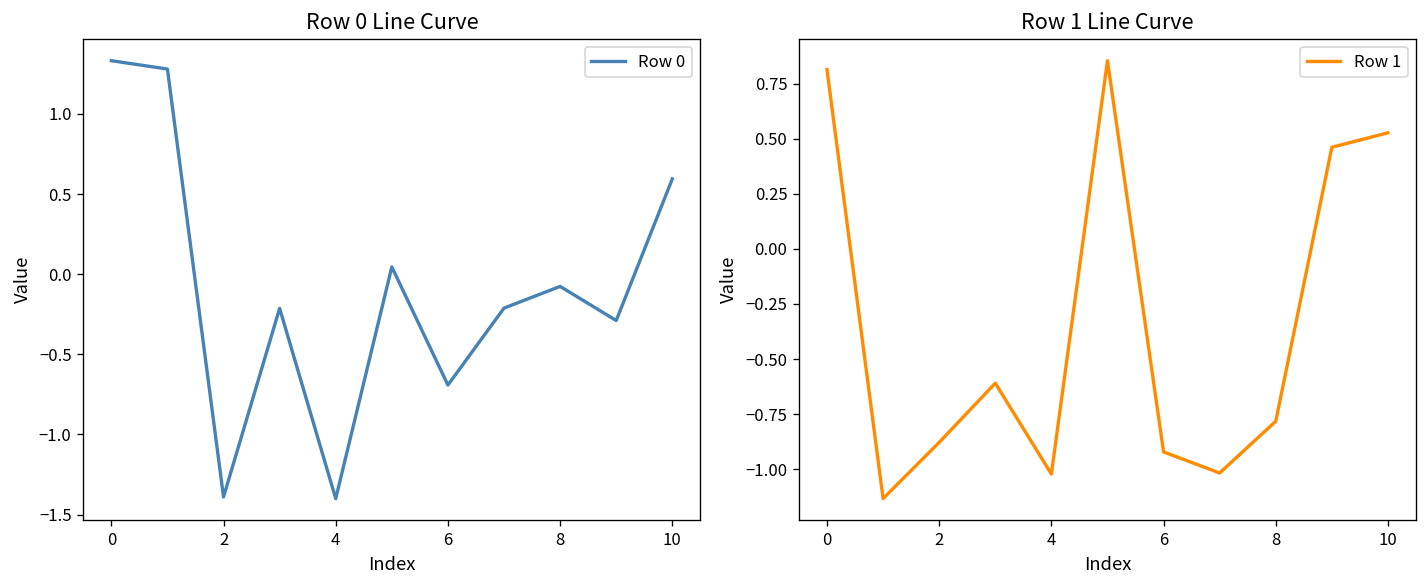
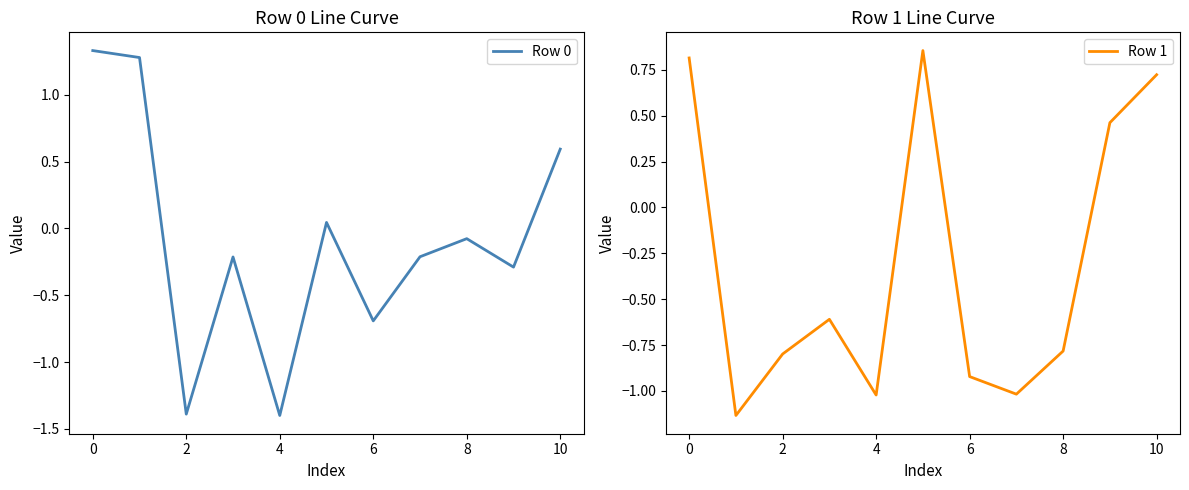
Row 1 Line Curve, 2: -0.88 -> -0.80
Row 1 Line Curve, 10: 0.53 -> 0.72
